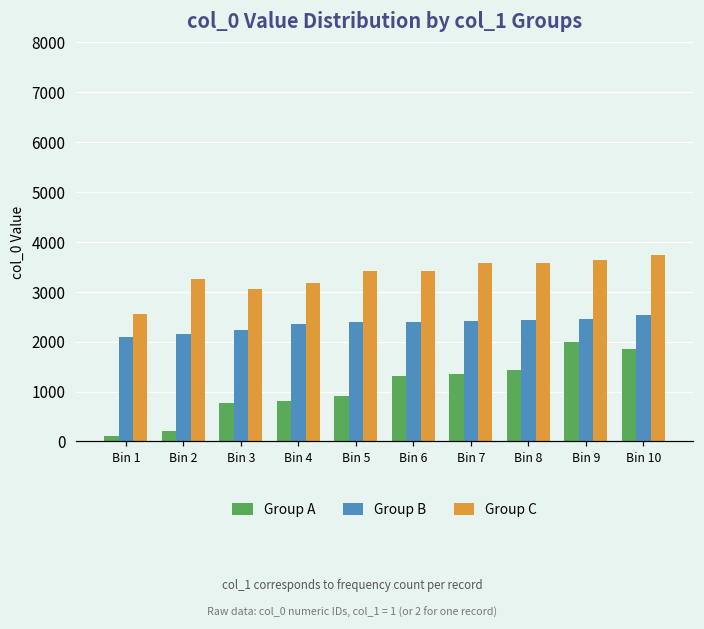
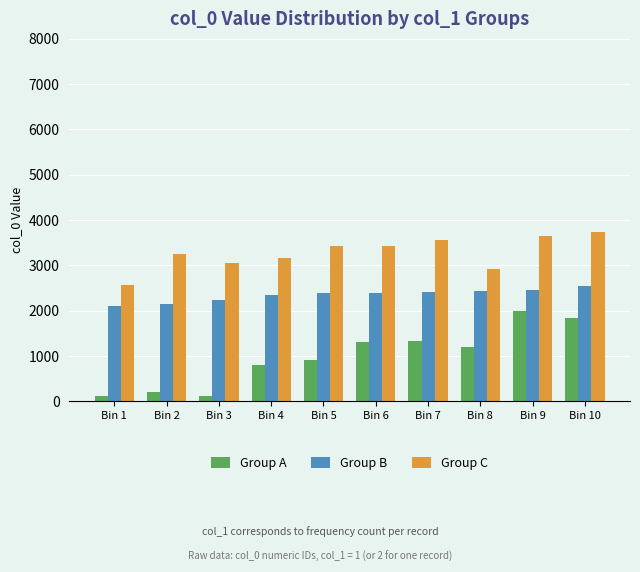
Group A, Bin 3: 800 -> 100
Group A, Bin 8: 1400 -> 1200
Group C, Bin 8: 3600 -> 2900
